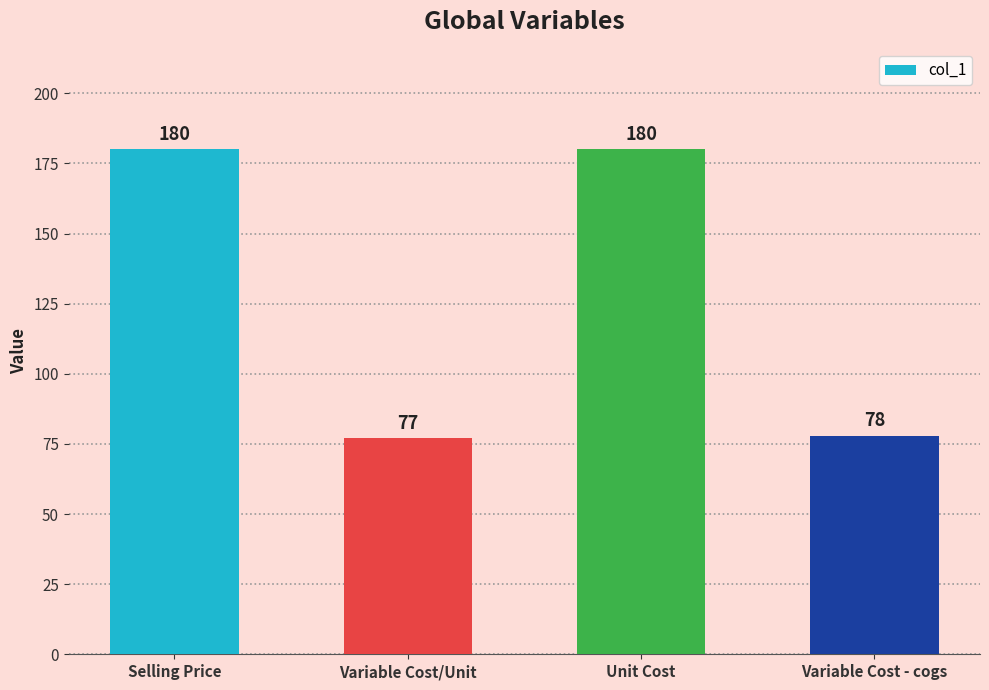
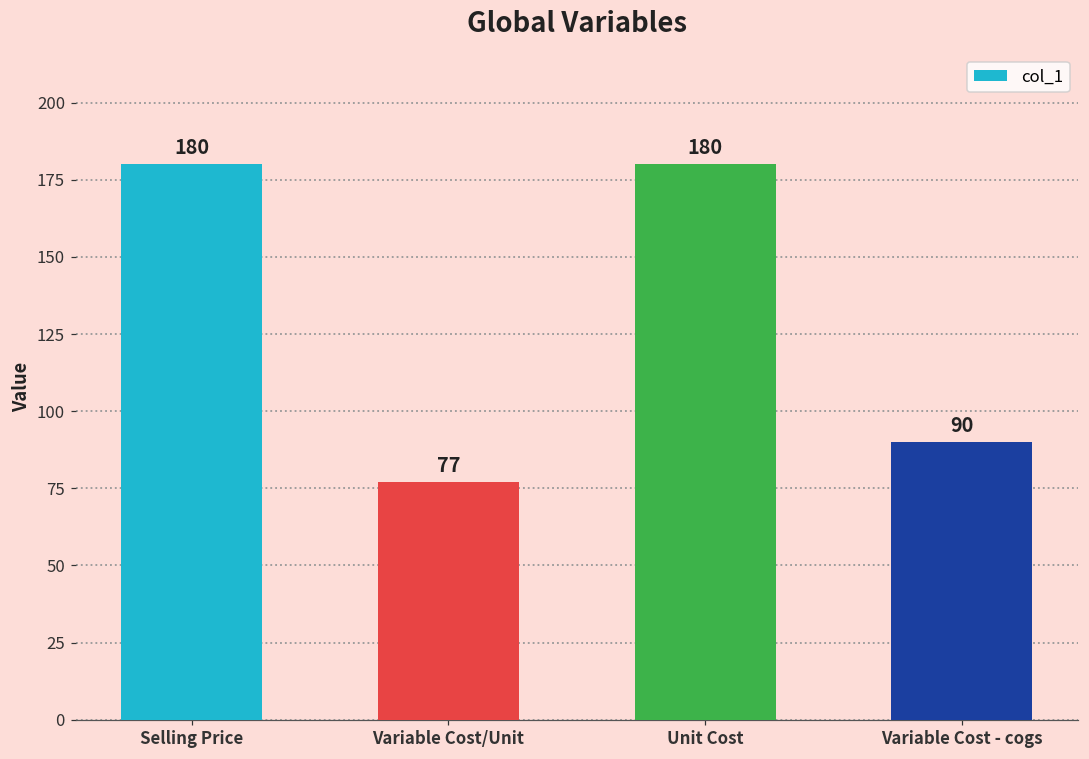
Variable Cost - cogs: 78 -> 90
